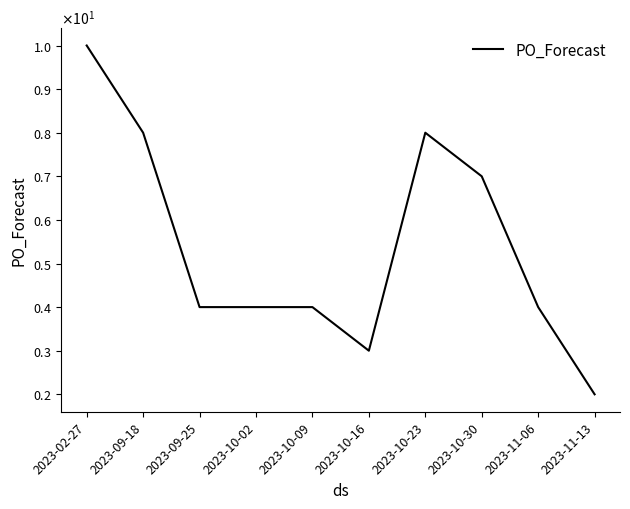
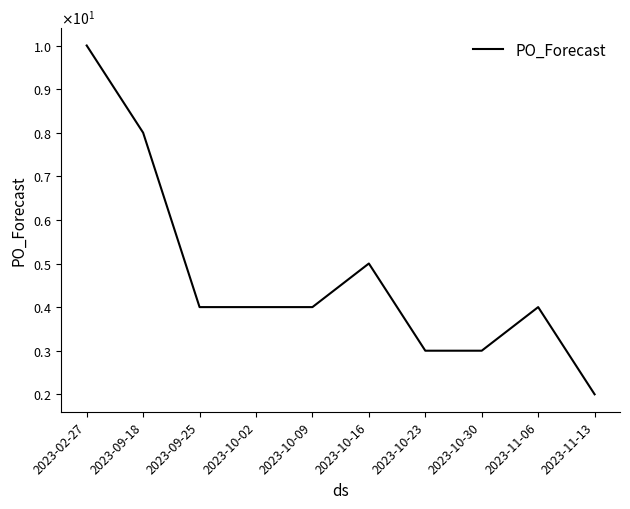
2023-10-16: 3 -> 5
2023-10-23: 8 -> 3
2023-10-30: 7 -> 3
